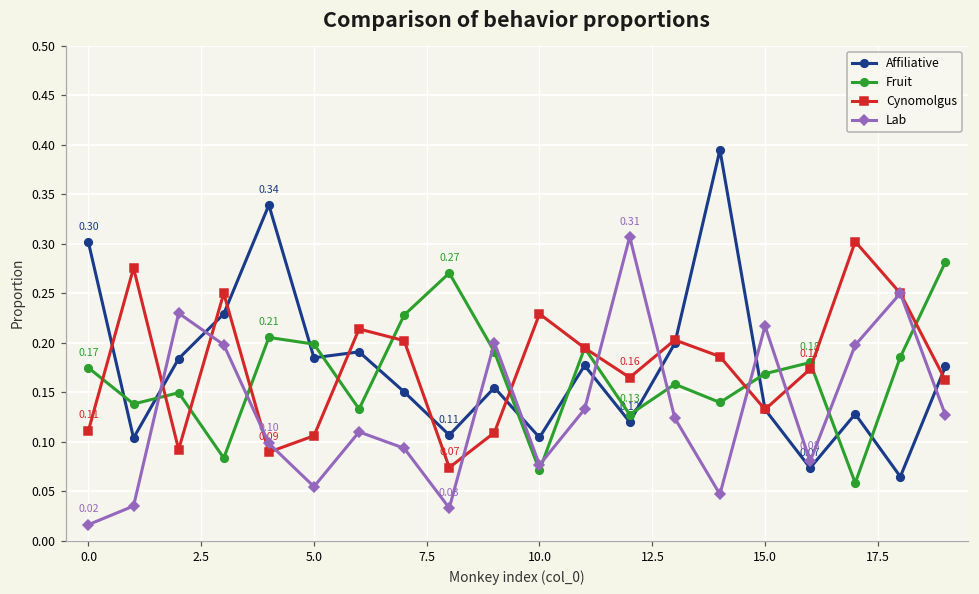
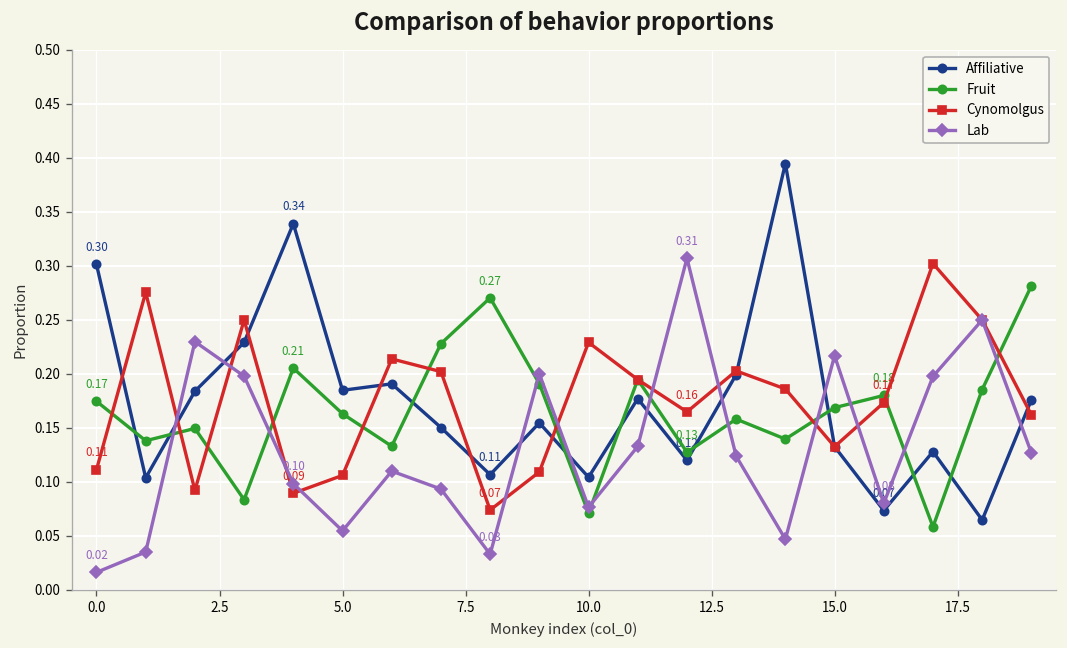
Fruit, 5.0: 0.20 -> 0.16
